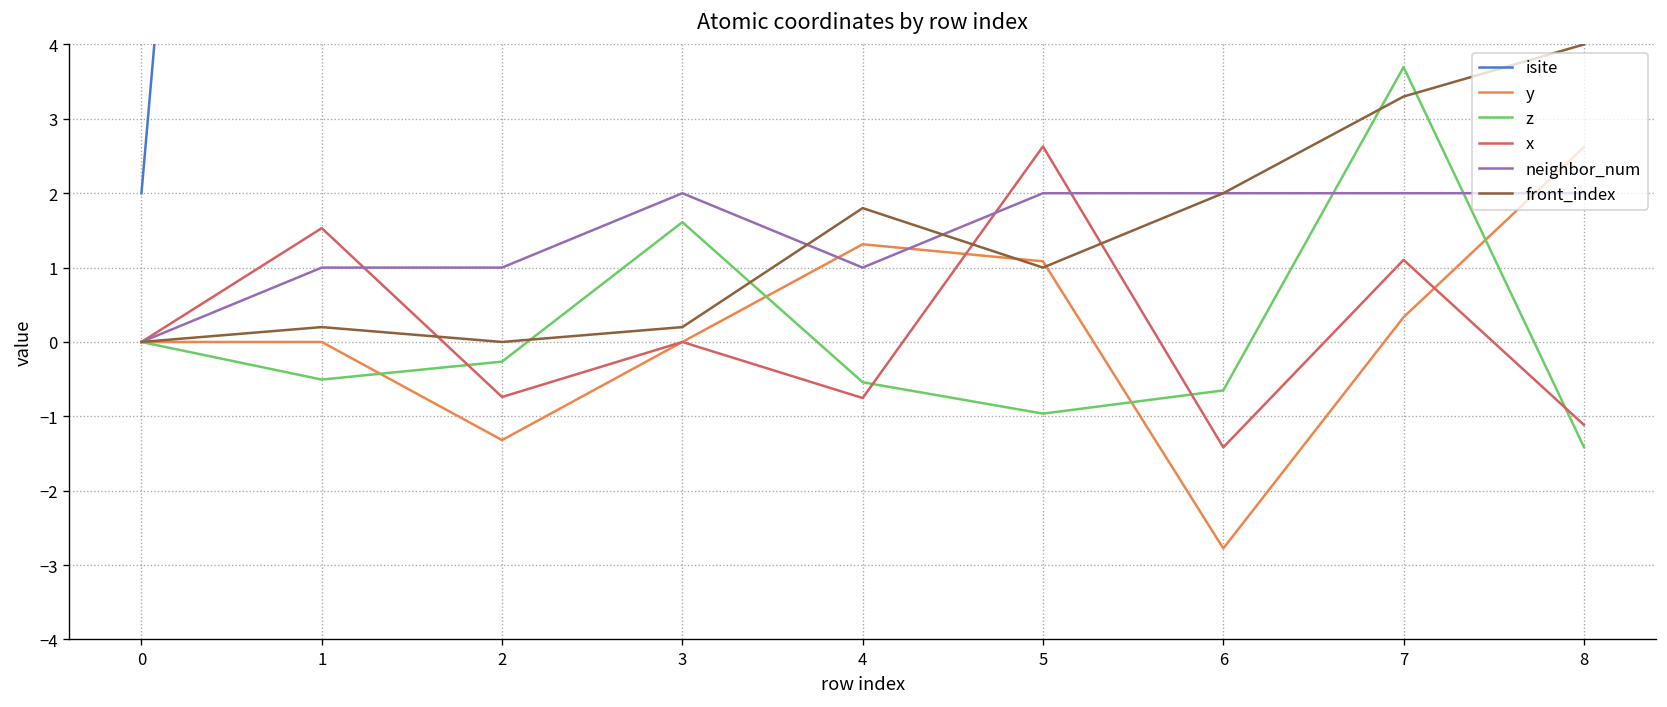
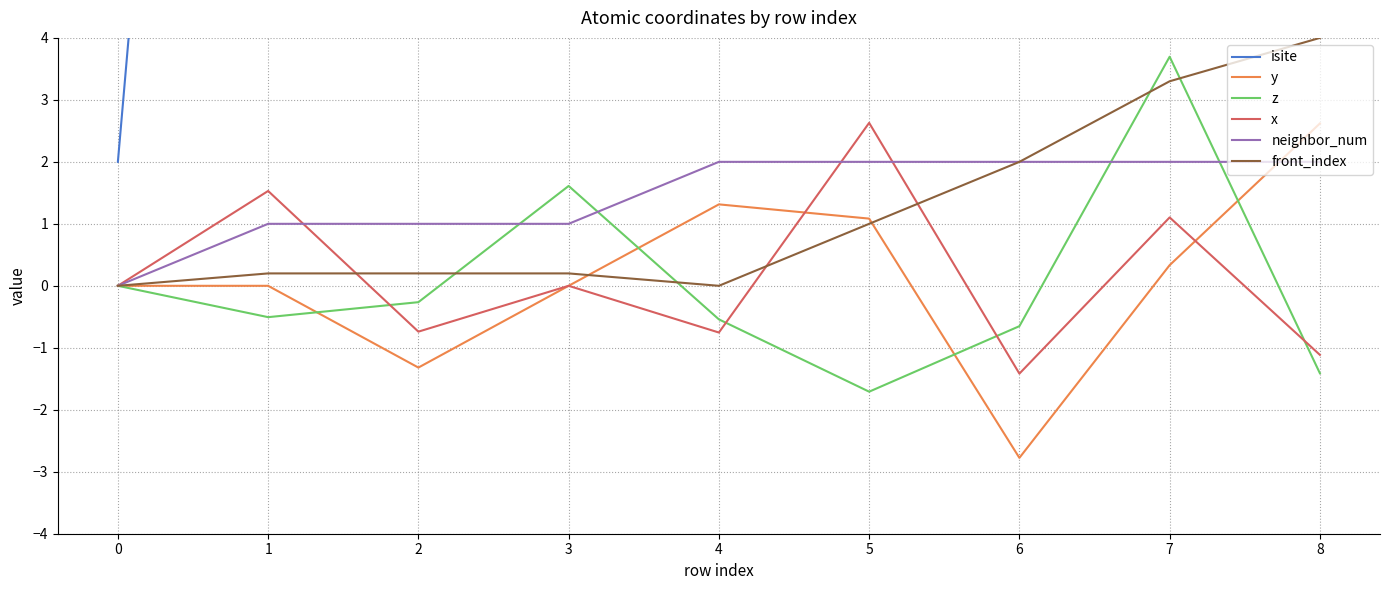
front_index, 2: 0.0 -> 0.2
neighbor_num, 3: 2 -> 1
neighbor_num, 4: 1 -> 2
front_index, 4: 1.8 -> 0.0
z, 5: -1.0 -> -1.7
